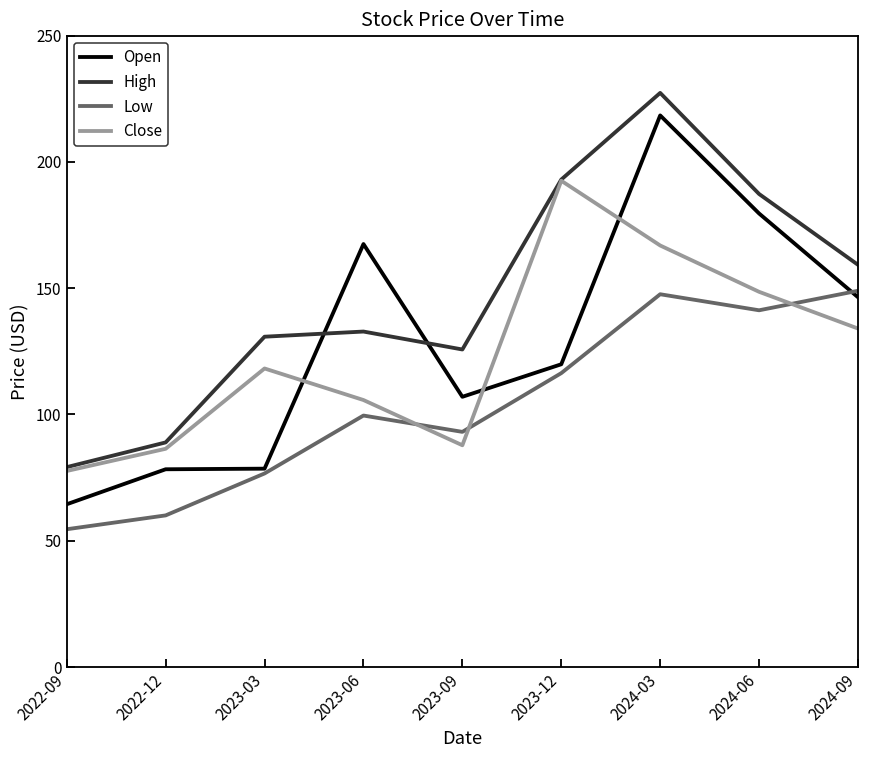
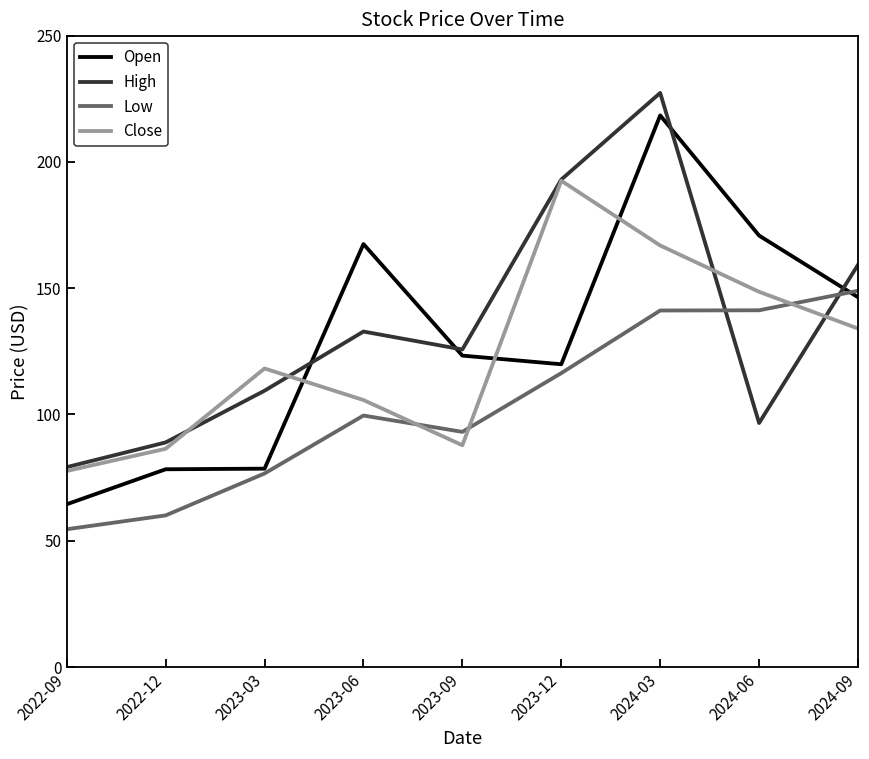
High, 2023-03: 131 -> 109
Open, 2023-09: 107 -> 123
Low, 2024-03: 148 -> 141
Open, 2024-06: 180 -> 171
High, 2024-06: 187 -> 97
